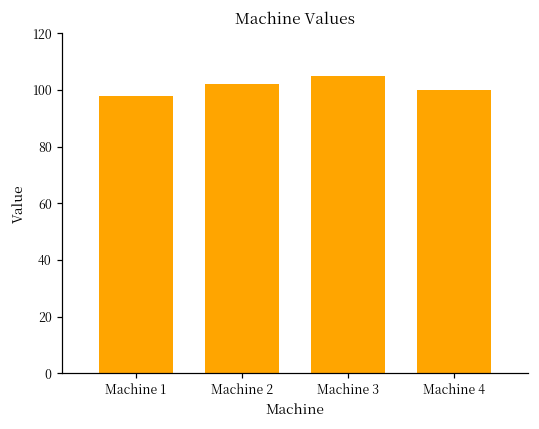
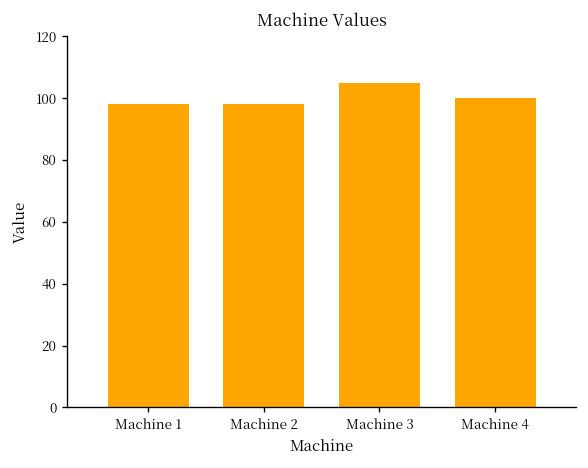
Machine 2: 102 -> 98
